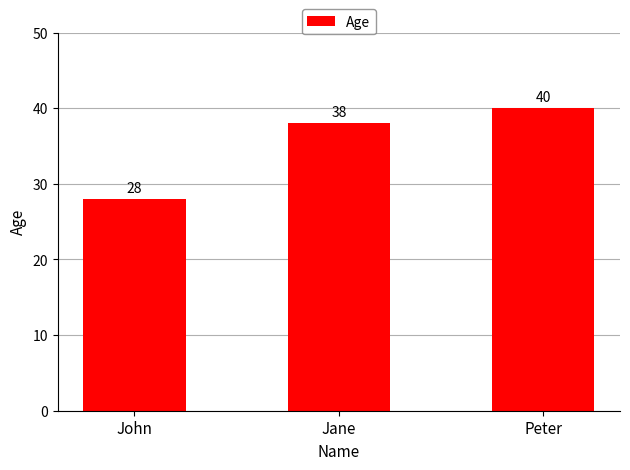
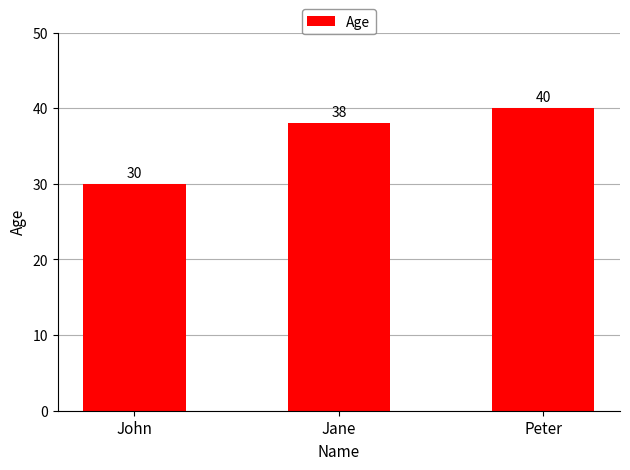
John: 28 -> 30
